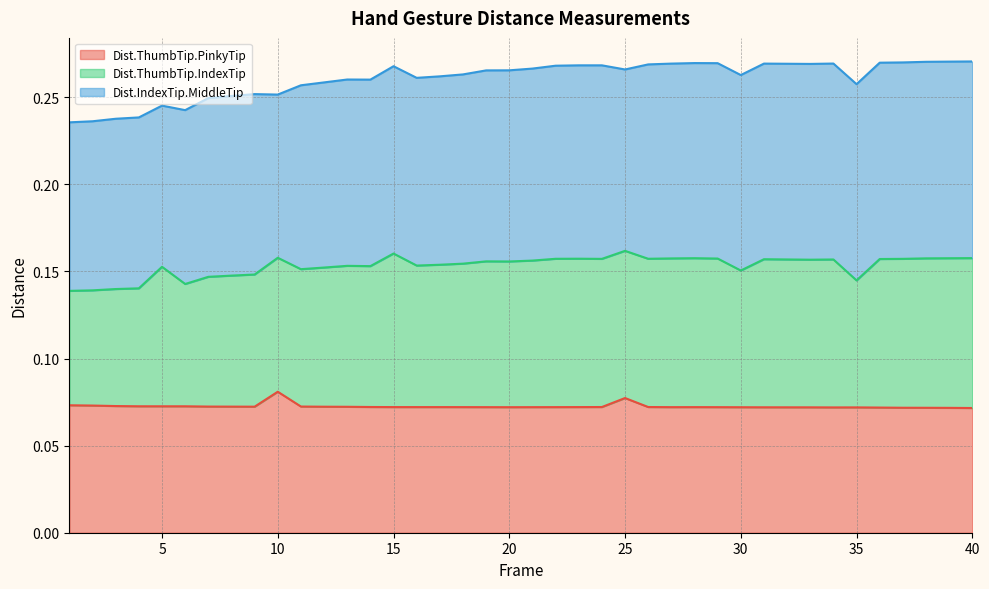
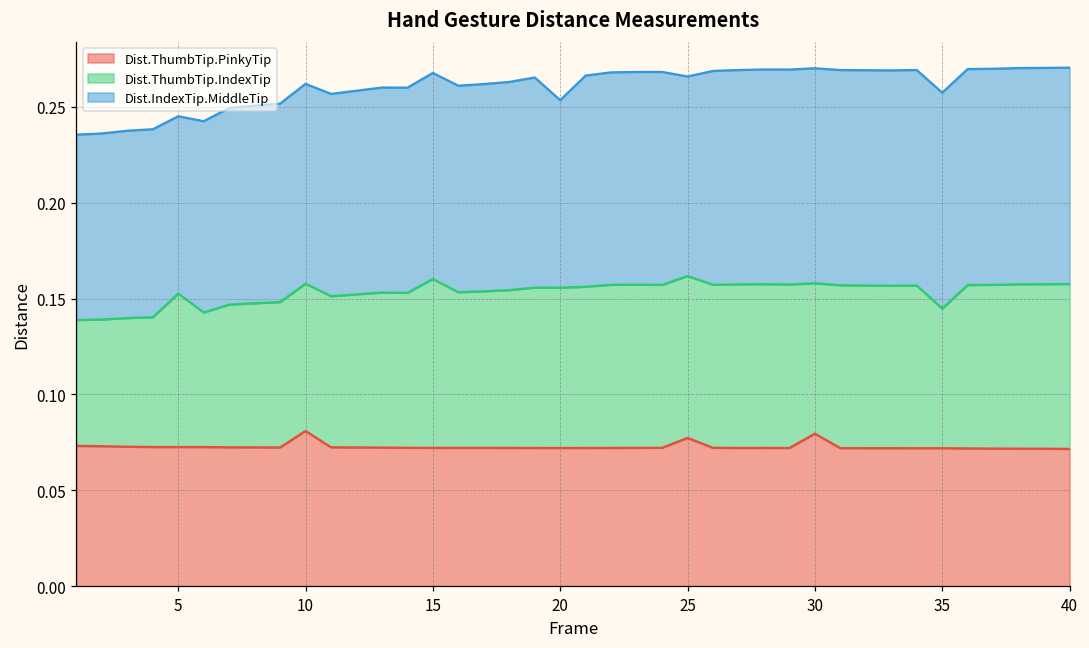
Dist.IndexTip.MiddleTip, 10: 0.094 -> 0.104
Dist.IndexTip.MiddleTip, 20: 0.110 -> 0.098
Dist.ThumbTip.PinkyTip, 30: 0.072 -> 0.080
